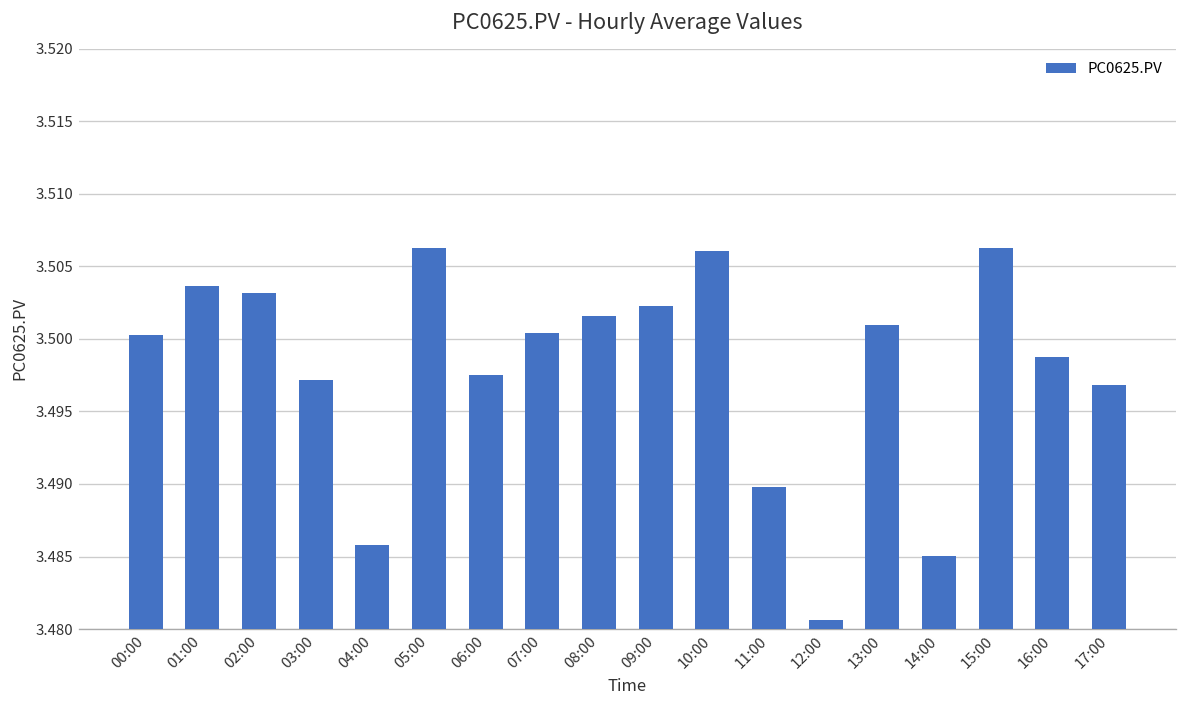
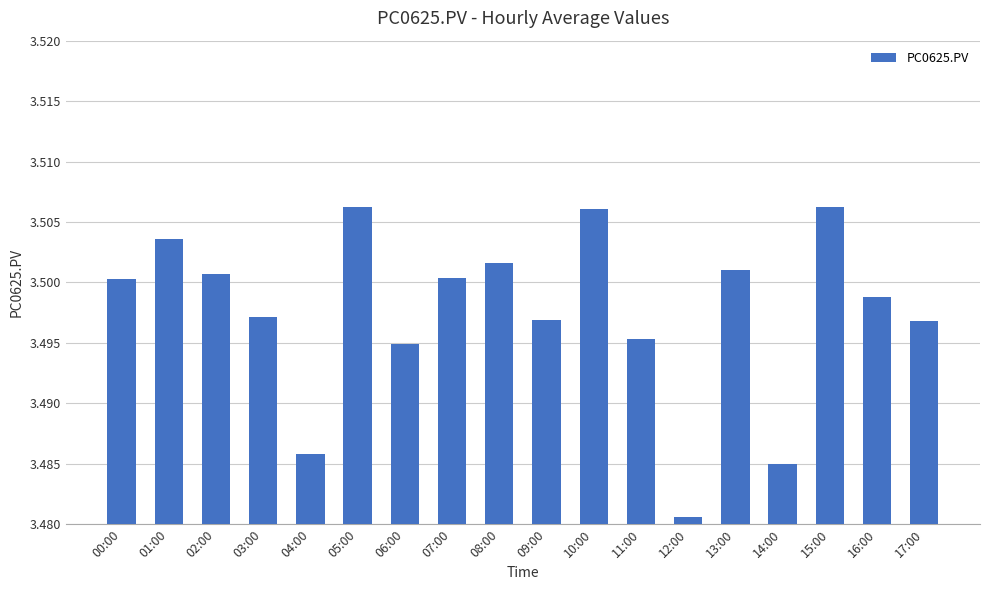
02:00: 3.5032 -> 3.5007
06:00: 3.4975 -> 3.4949
09:00: 3.5022 -> 3.4969
11:00: 3.4898 -> 3.4953
